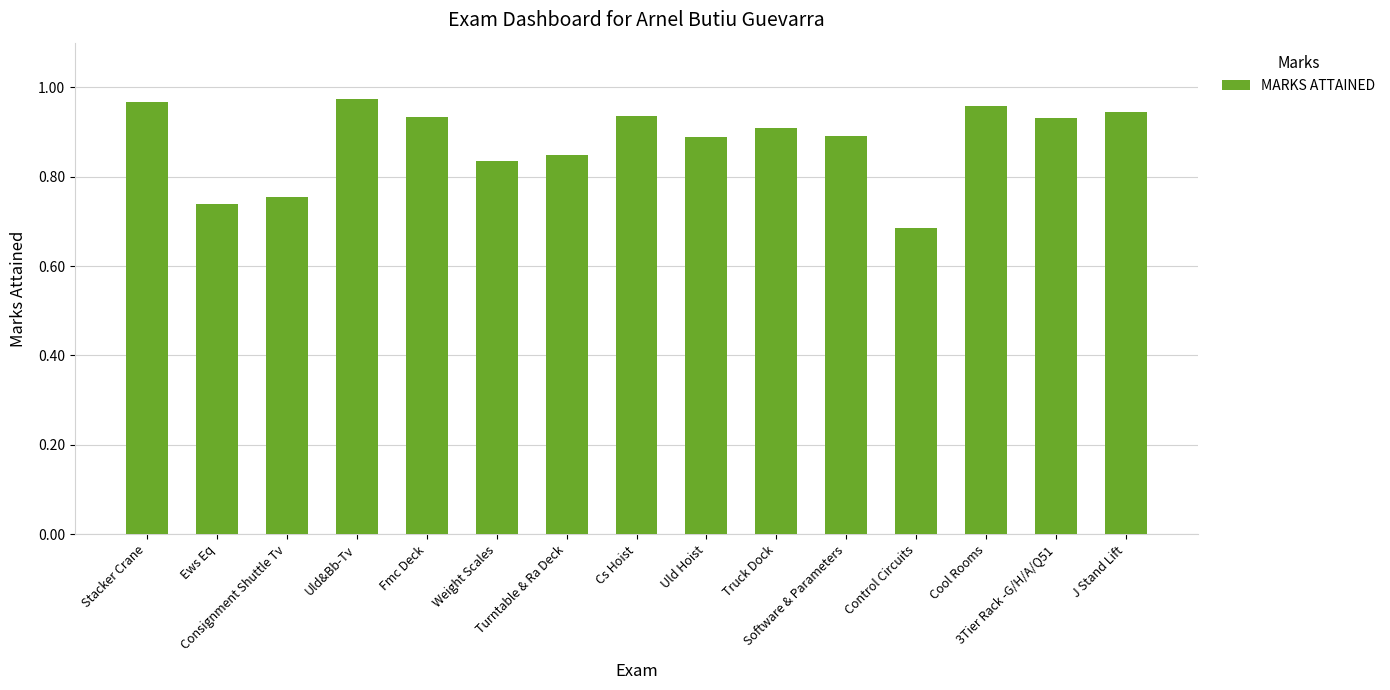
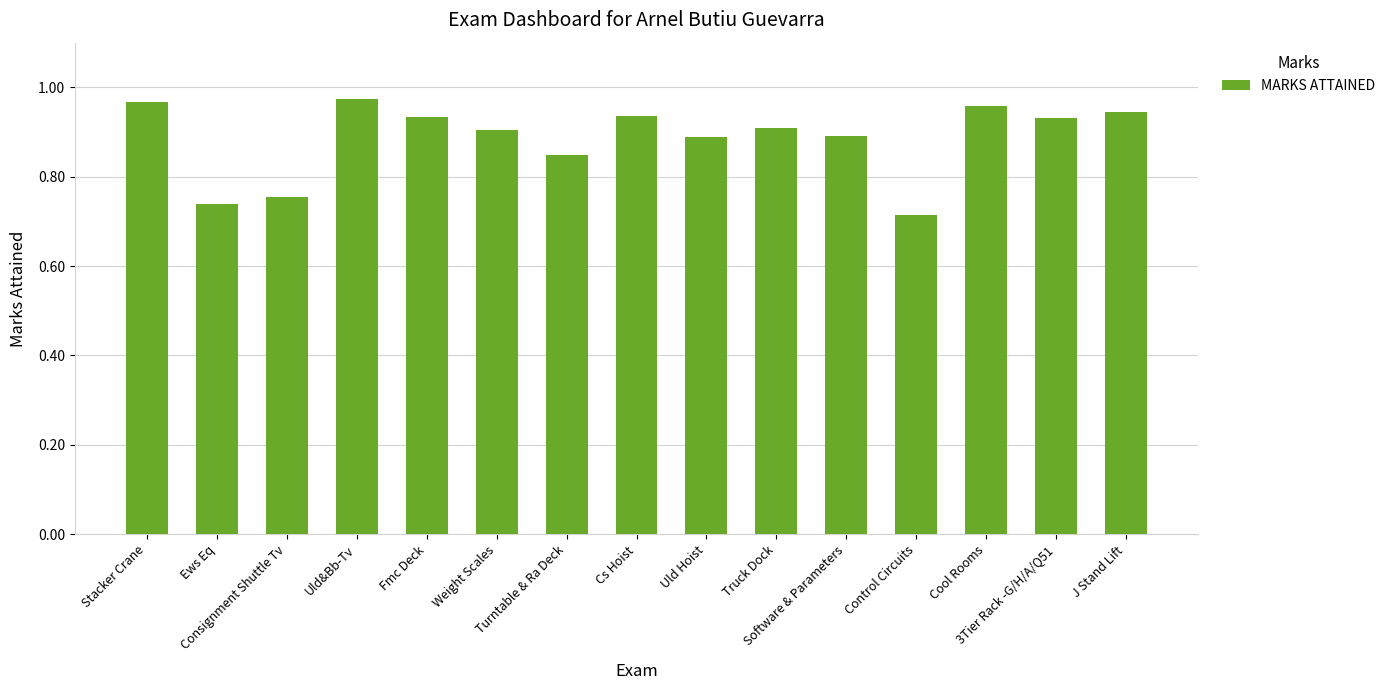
Weight Scales: 0.84 -> 0.91
Control Circuits: 0.69 -> 0.71
